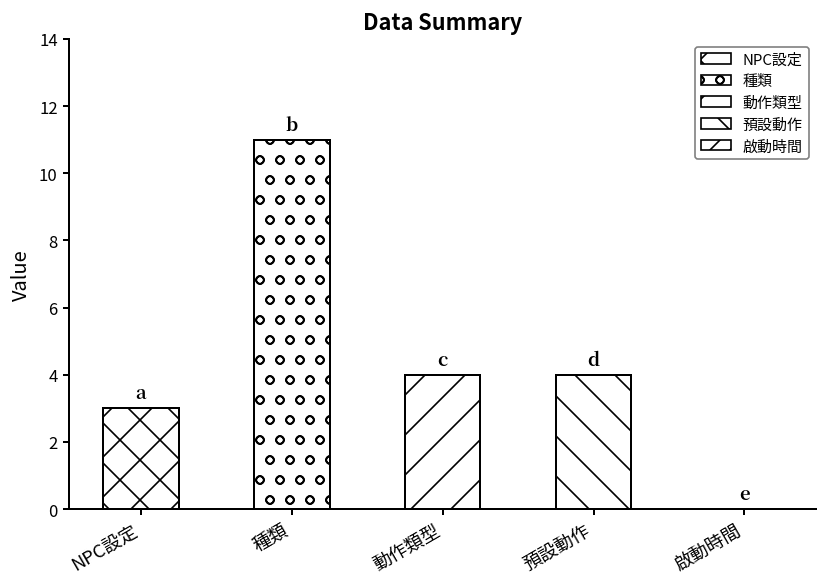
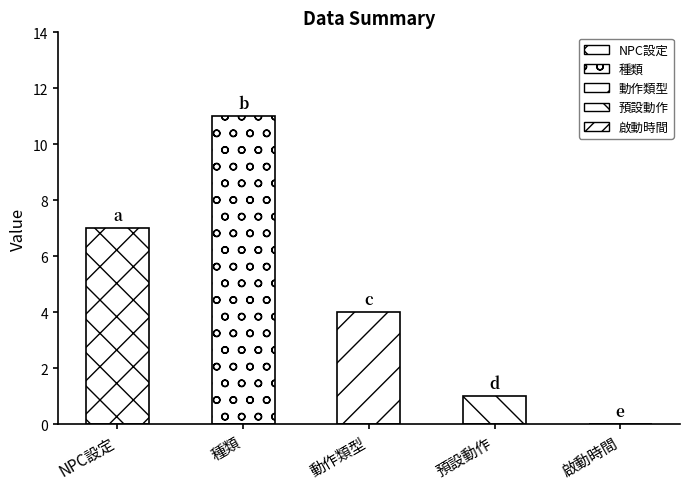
NPC設定: 3 -> 7
預設動作: 4 -> 1
